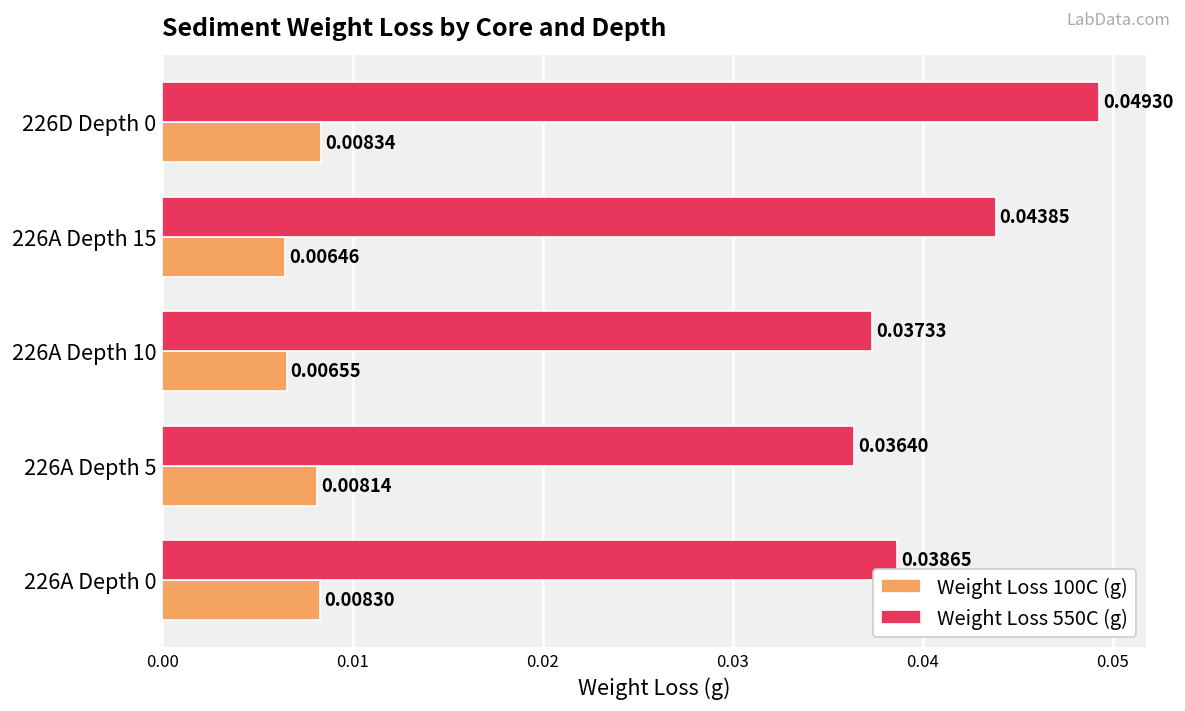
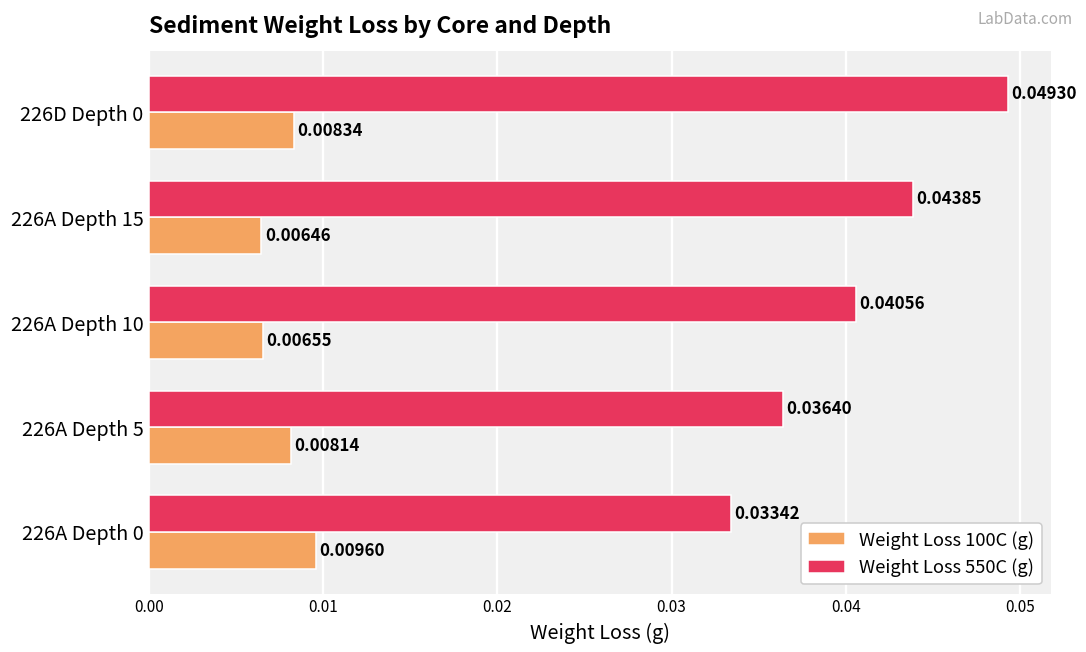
Weight Loss 550C (g), 226A Depth 10: 0.03733 -> 0.04056
Weight Loss 550C (g), 226A Depth 0: 0.03865 -> 0.03342
Weight Loss 100C (g), 226A Depth 0: 0.00830 -> 0.00960
